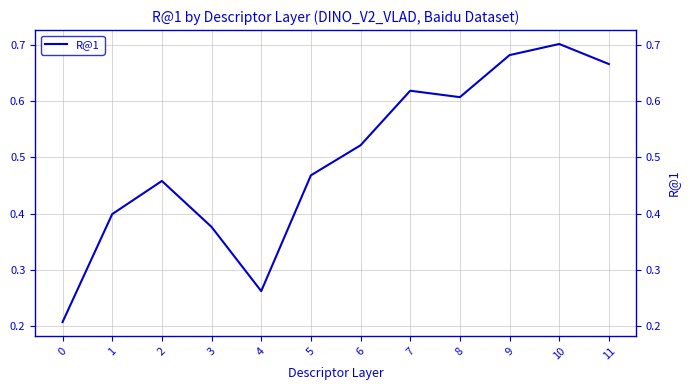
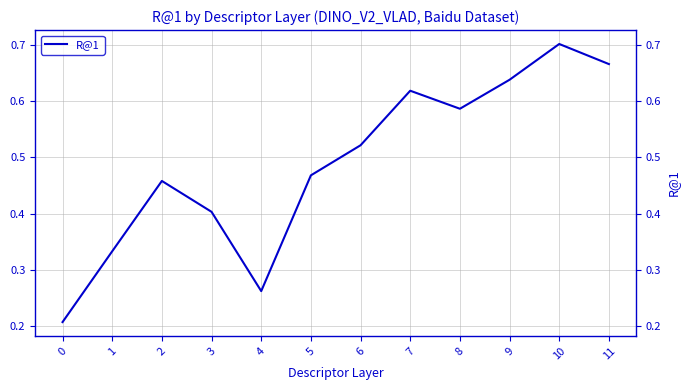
1: 0.40 -> 0.33
3: 0.38 -> 0.40
8: 0.61 -> 0.59
9: 0.68 -> 0.64
